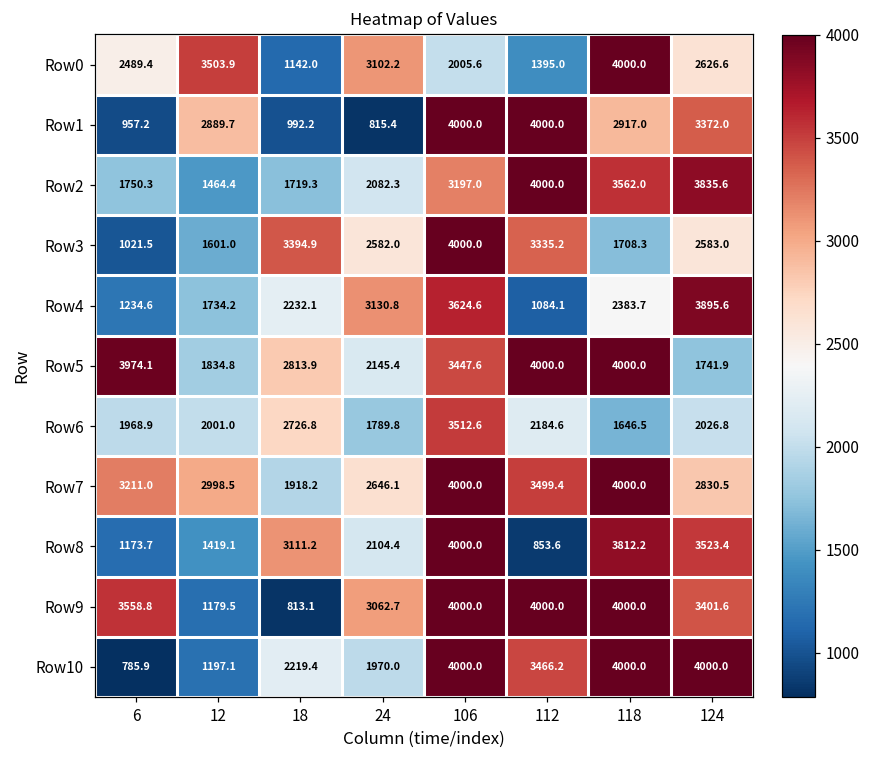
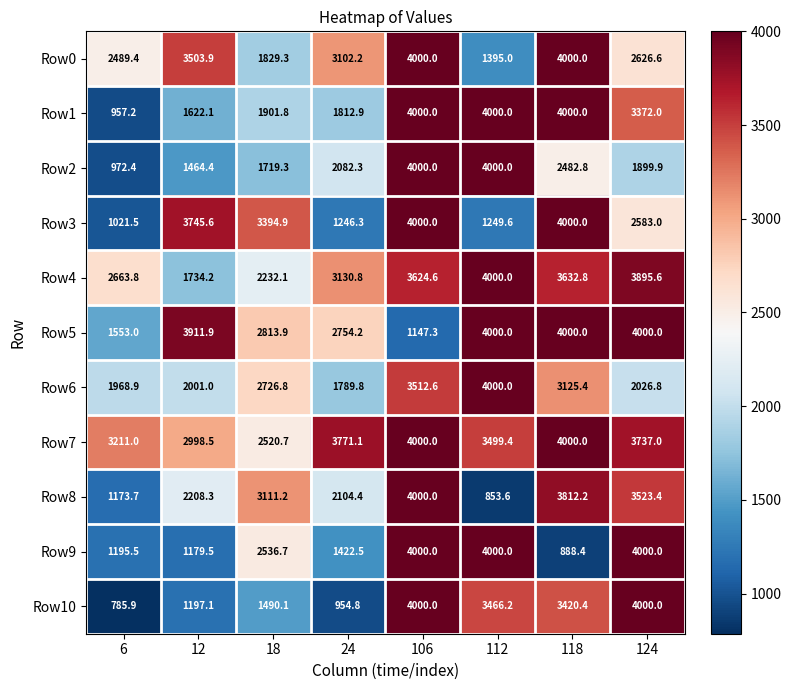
Row0, 18: 1142.0 -> 1829.3
Row0, 106: 2005.6 -> 4000.0
Row1, 12: 2889.7 -> 1622.1
Row1, 18: 992.2 -> 1901.8
Row1, 24: 815.4 -> 1812.9
Row1, 118: 2917.0 -> 4000.0
Row2, 6: 1750.3 -> 972.4
Row2, 106: 3197.0 -> 4000.0
Row2, 118: 3562.0 -> 2482.8
Row2, 124: 3835.6 -> 1899.9
Row3, 12: 1601.0 -> 3745.6
Row3, 24: 2582.0 -> 1246.3
Row3, 112: 3335.2 -> 1249.6
Row3, 118: 1708.3 -> 4000.0
Row4, 6: 1234.6 -> 2663.8
Row4, 112: 1084.1 -> 4000.0
Row4, 118: 2383.7 -> 3632.8
Row5, 6: 3974.1 -> 1553.0
Row5, 12: 1834.8 -> 3911.9
Row5, 24: 2145.4 -> 2754.2
Row5, 106: 3447.6 -> 1147.3
Row5, 124: 1741.9 -> 4000.0
Row6, 112: 2184.6 -> 4000.0
Row6, 118: 1646.5 -> 3125.4
Row7, 18: 1918.2 -> 2520.7
Row7, 24: 2646.1 -> 3771.1
Row7, 124: 2830.5 -> 3737.0
Row8, 12: 1419.1 -> 2208.3
Row9, 6: 3558.8 -> 1195.5
Row9, 18: 813.1 -> 2536.7
Row9, 24: 3062.7 -> 1422.5
Row9, 118: 4000.0 -> 888.4
Row9, 124: 3401.6 -> 4000.0
Row10, 18: 2219.4 -> 1490.1
Row10, 24: 1970.0 -> 954.8
Row10, 118: 4000.0 -> 3420.4
